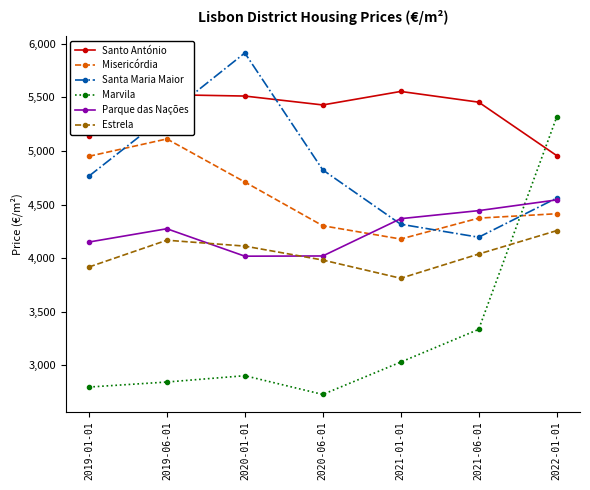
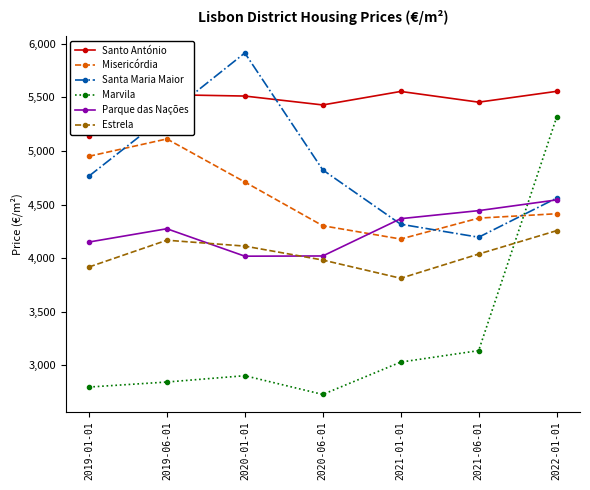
Marvila, 2021-06-01: 3,340 -> 3,140
Santo António, 2022-01-01: 4,960 -> 5,560
